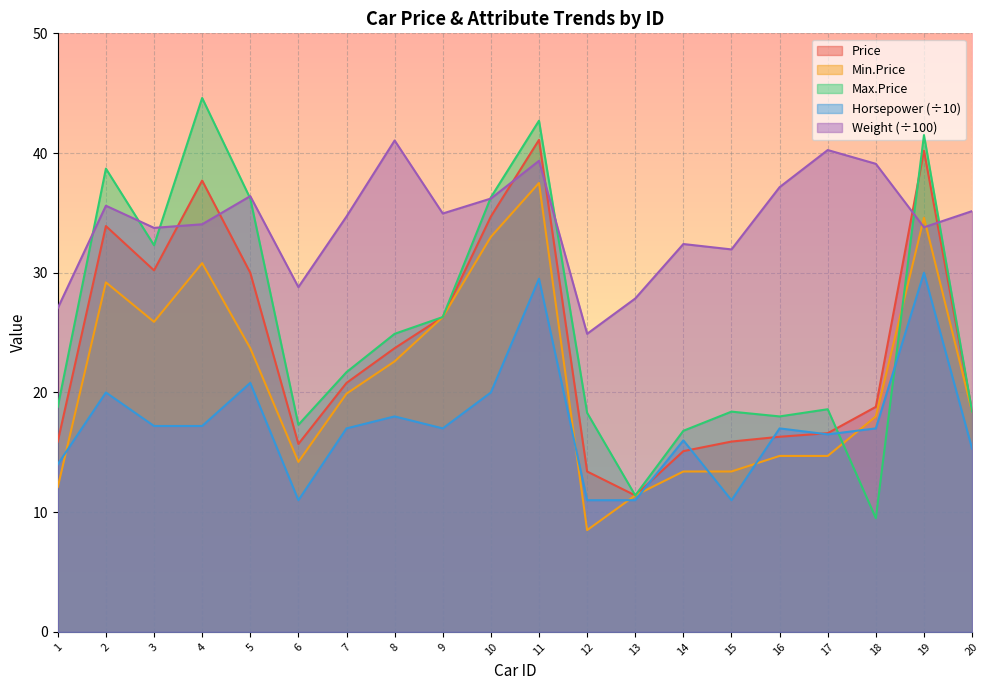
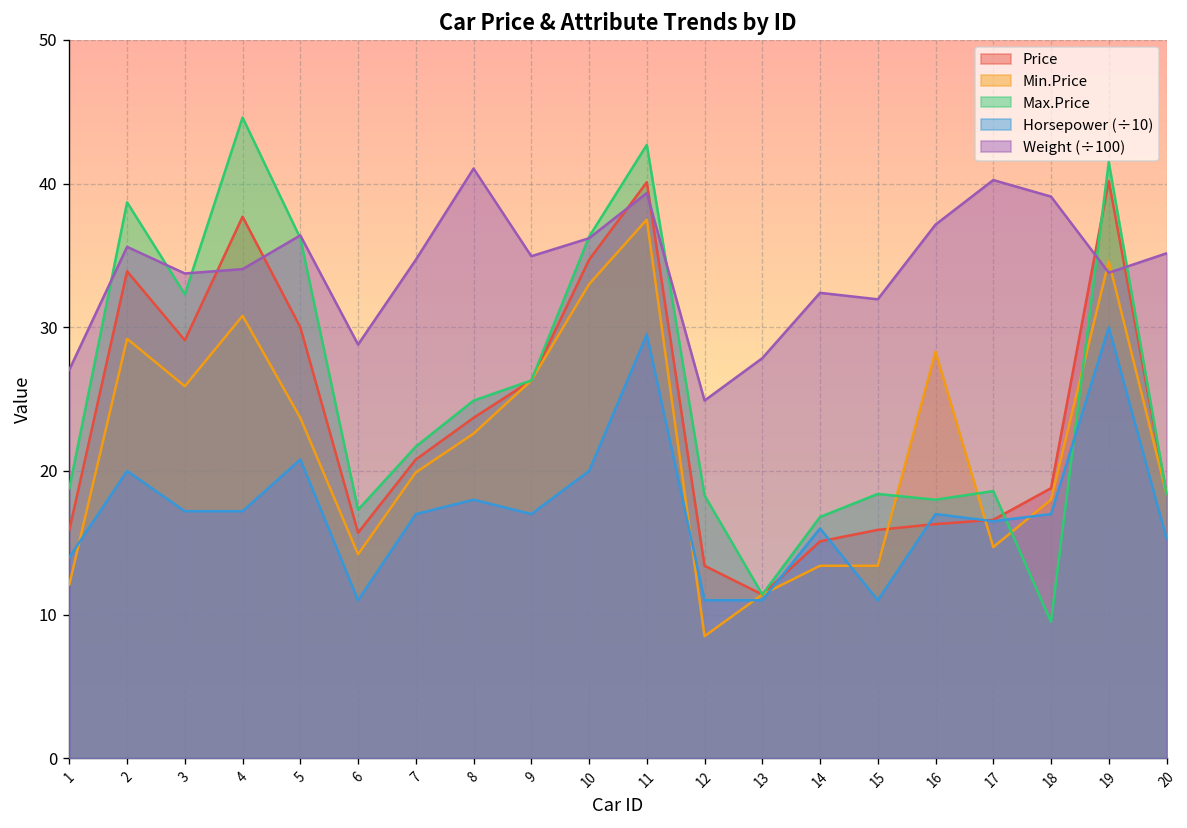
Price, 3: 30.2 -> 29.1
Price, 11: 41.1 -> 40.1
Min.Price, 16: 14.7 -> 28.3
